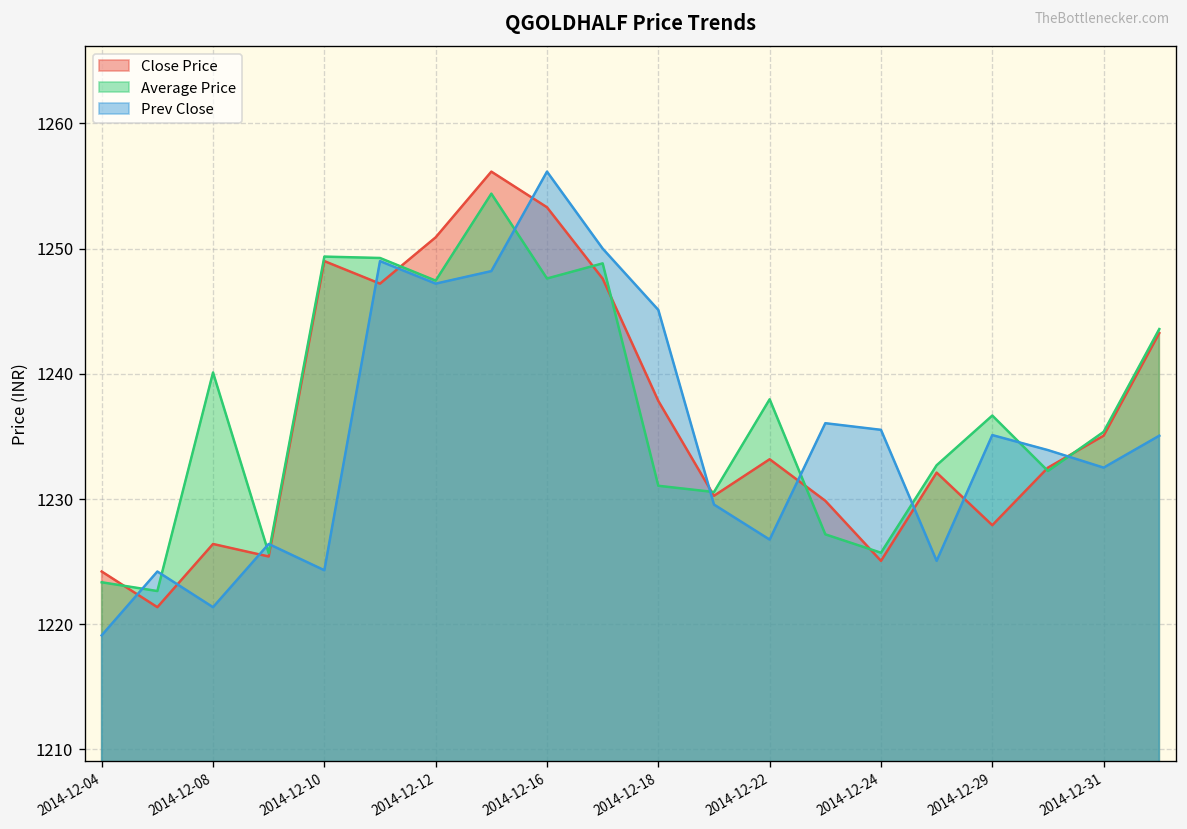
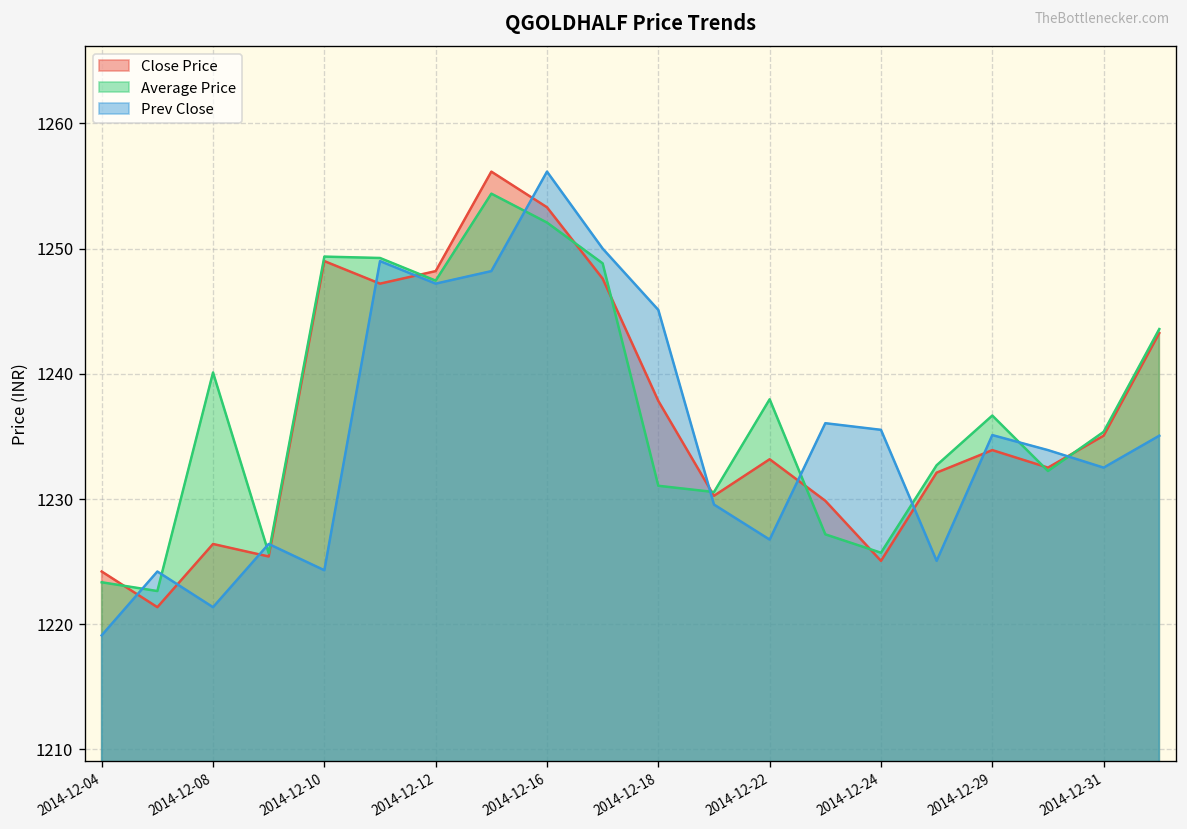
Close Price, 2014-12-12: 1250.9 -> 1248.2
Average Price, 2014-12-16: 1247.6 -> 1252.1
Close Price, 2014-12-29: 1227.9 -> 1233.9
